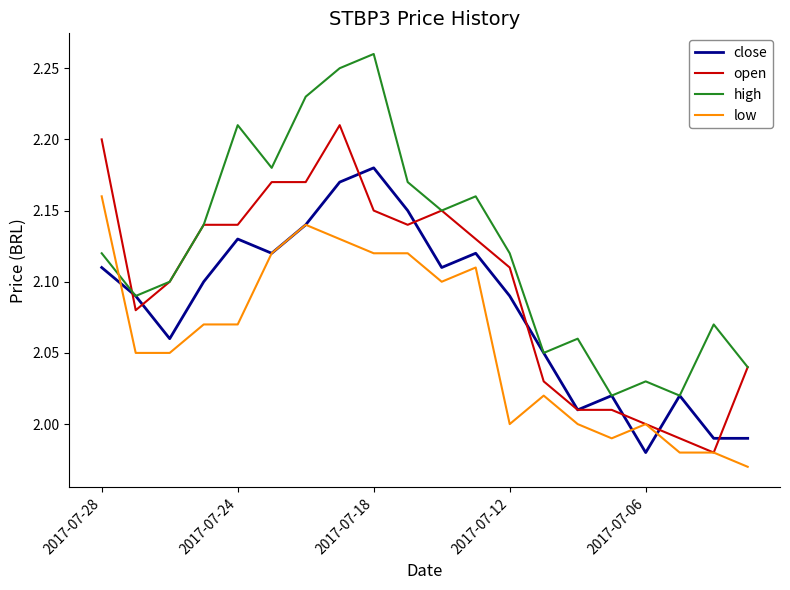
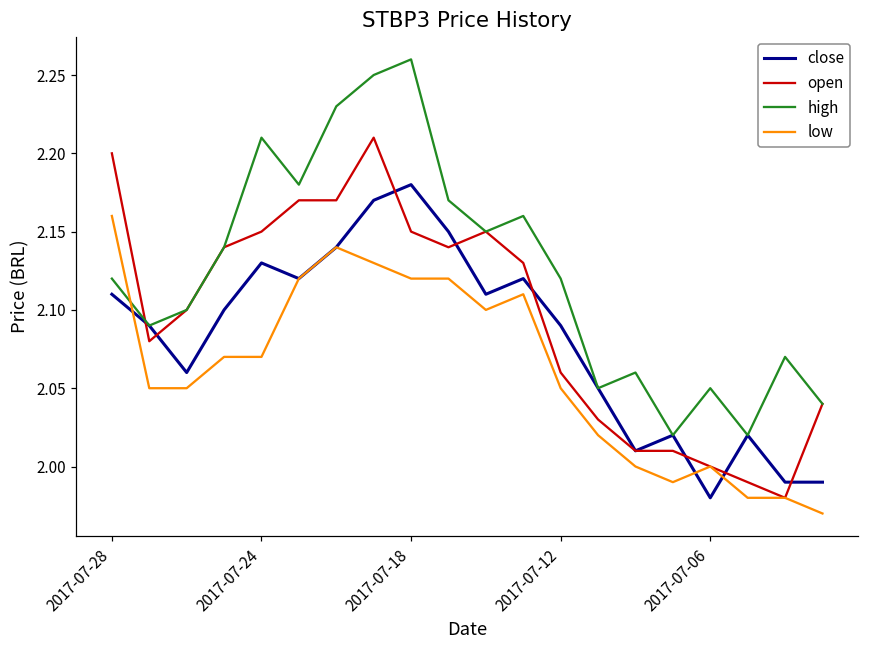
open, 2017-07-24: 2.14 -> 2.15
open, 2017-07-12: 2.11 -> 2.06
low, 2017-07-12: 2.00 -> 2.05
high, 2017-07-06: 2.03 -> 2.05
